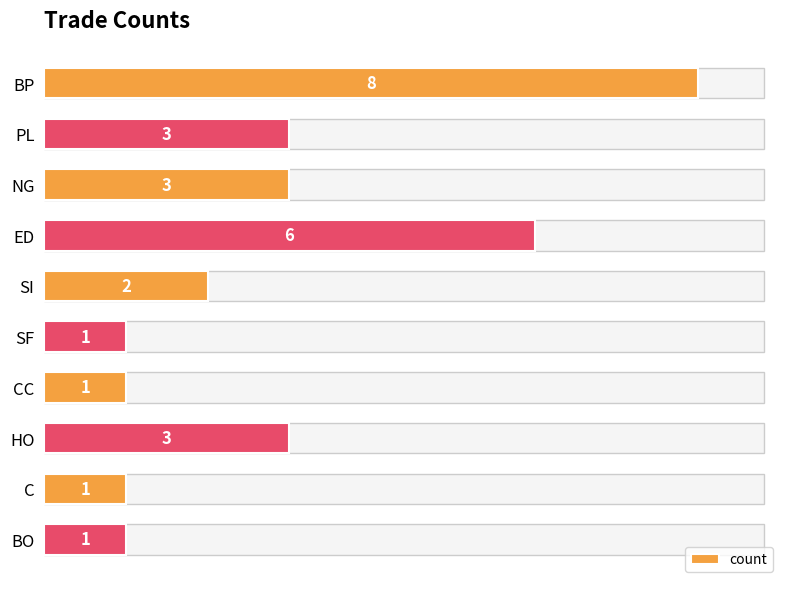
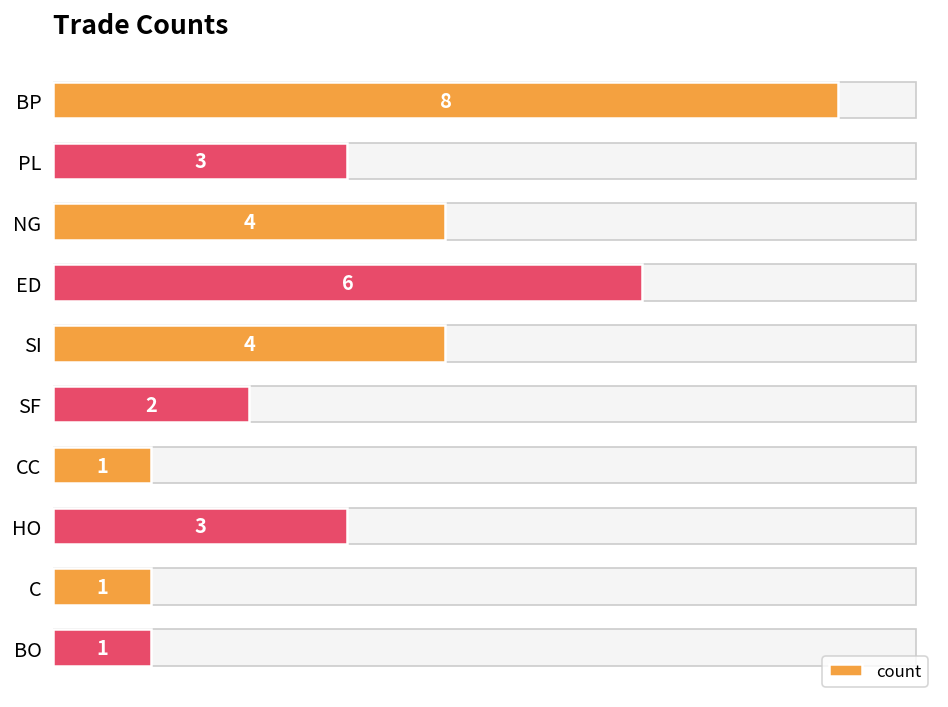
NG: 3 -> 4
SI: 2 -> 4
SF: 1 -> 2
